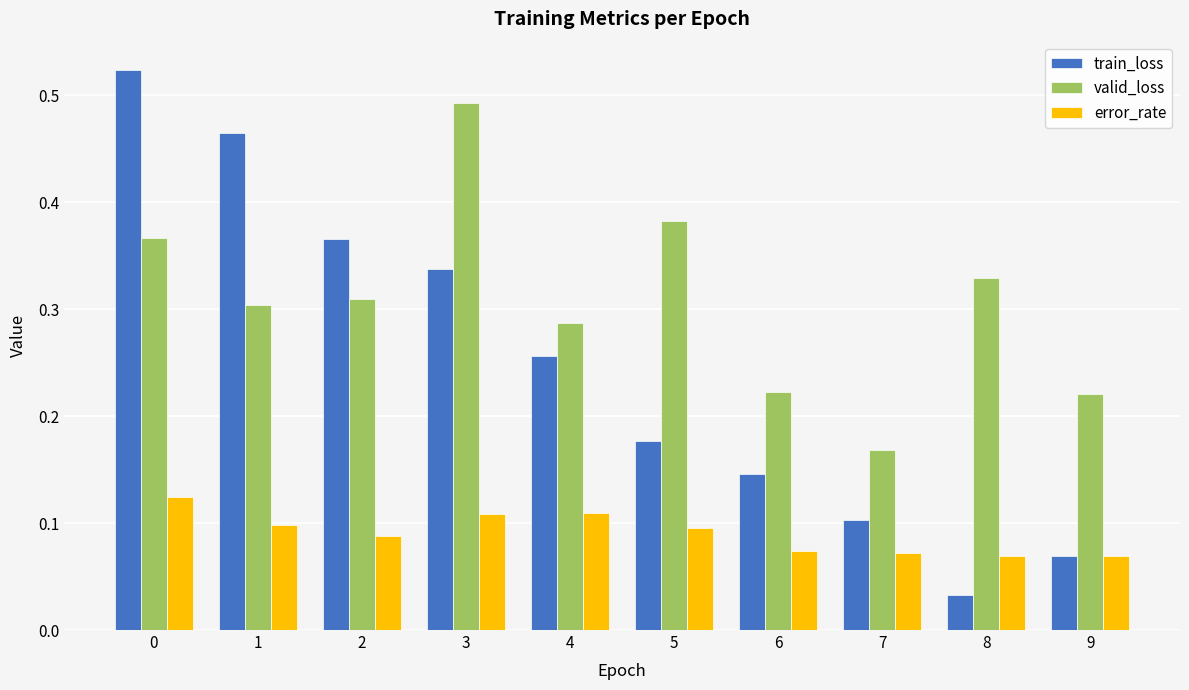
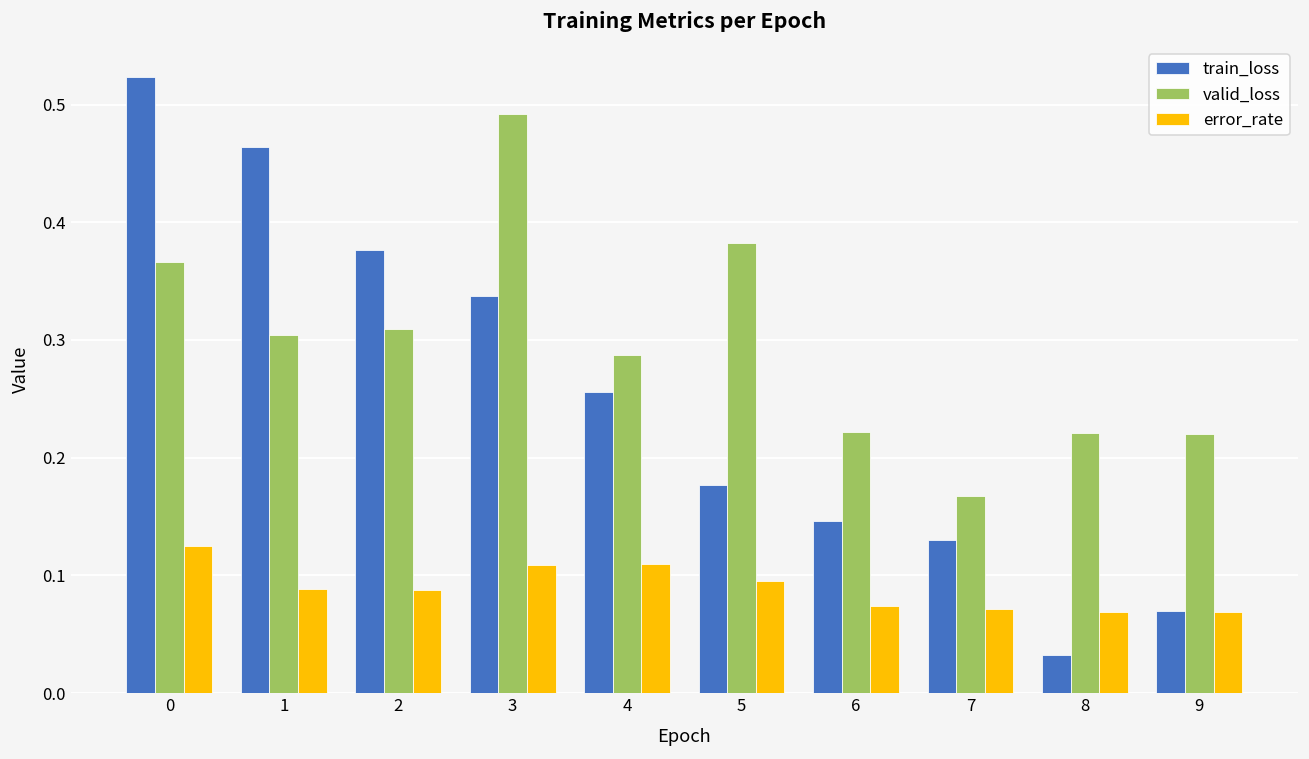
error_rate, 1: 0.098 -> 0.088
train_loss, 2: 0.365 -> 0.377
train_loss, 7: 0.103 -> 0.130
valid_loss, 8: 0.329 -> 0.221
